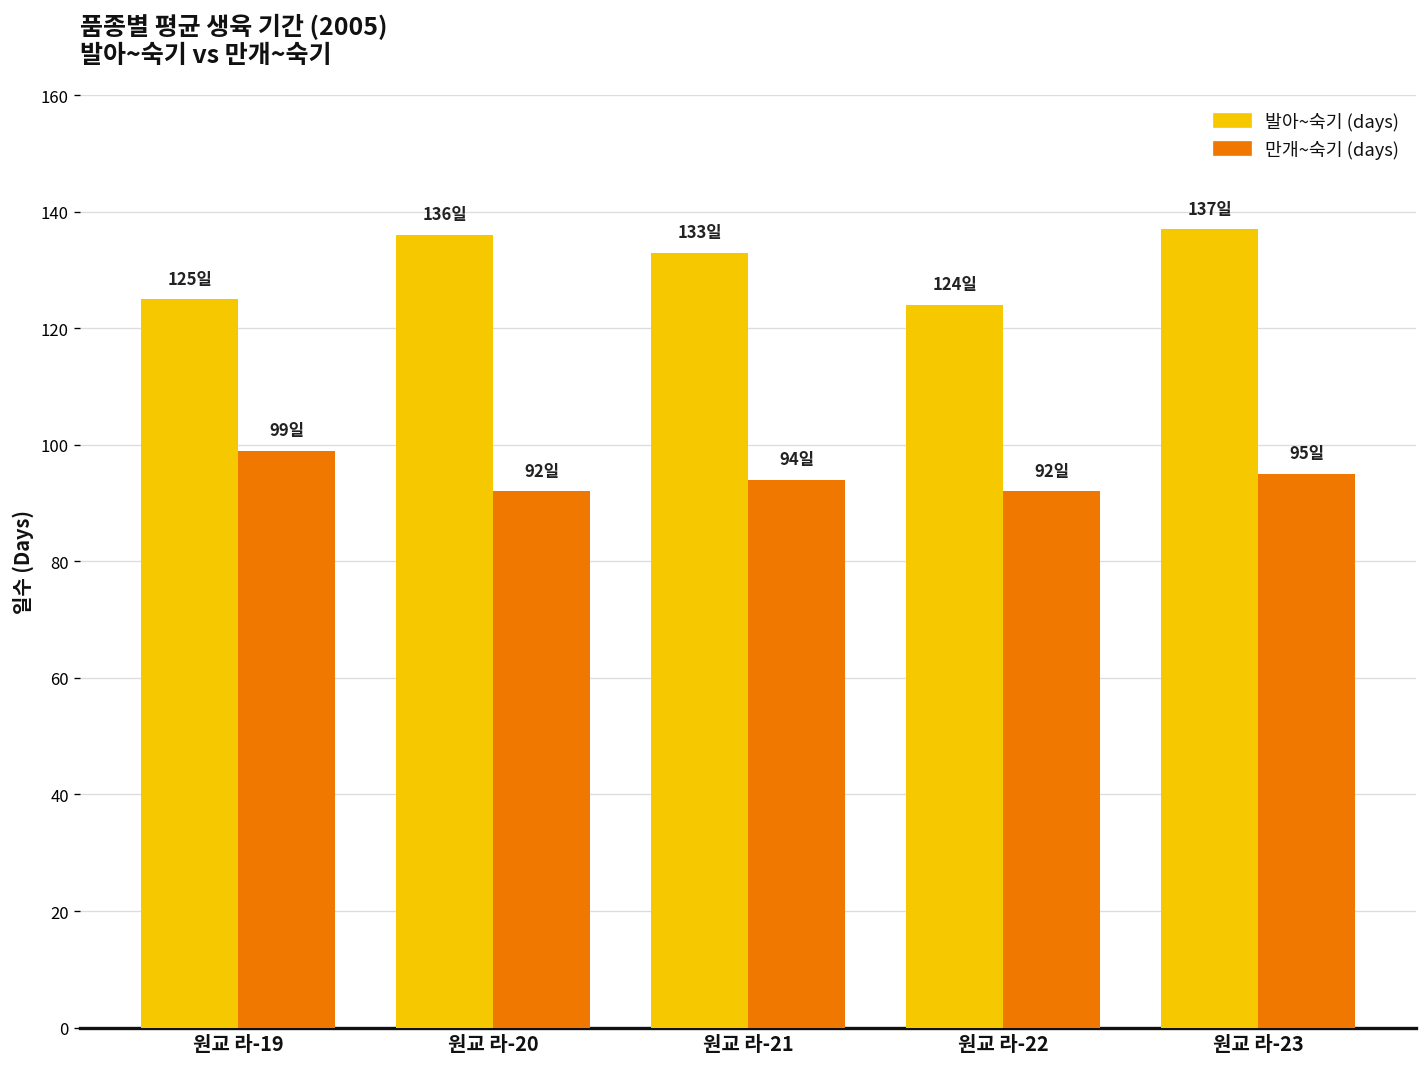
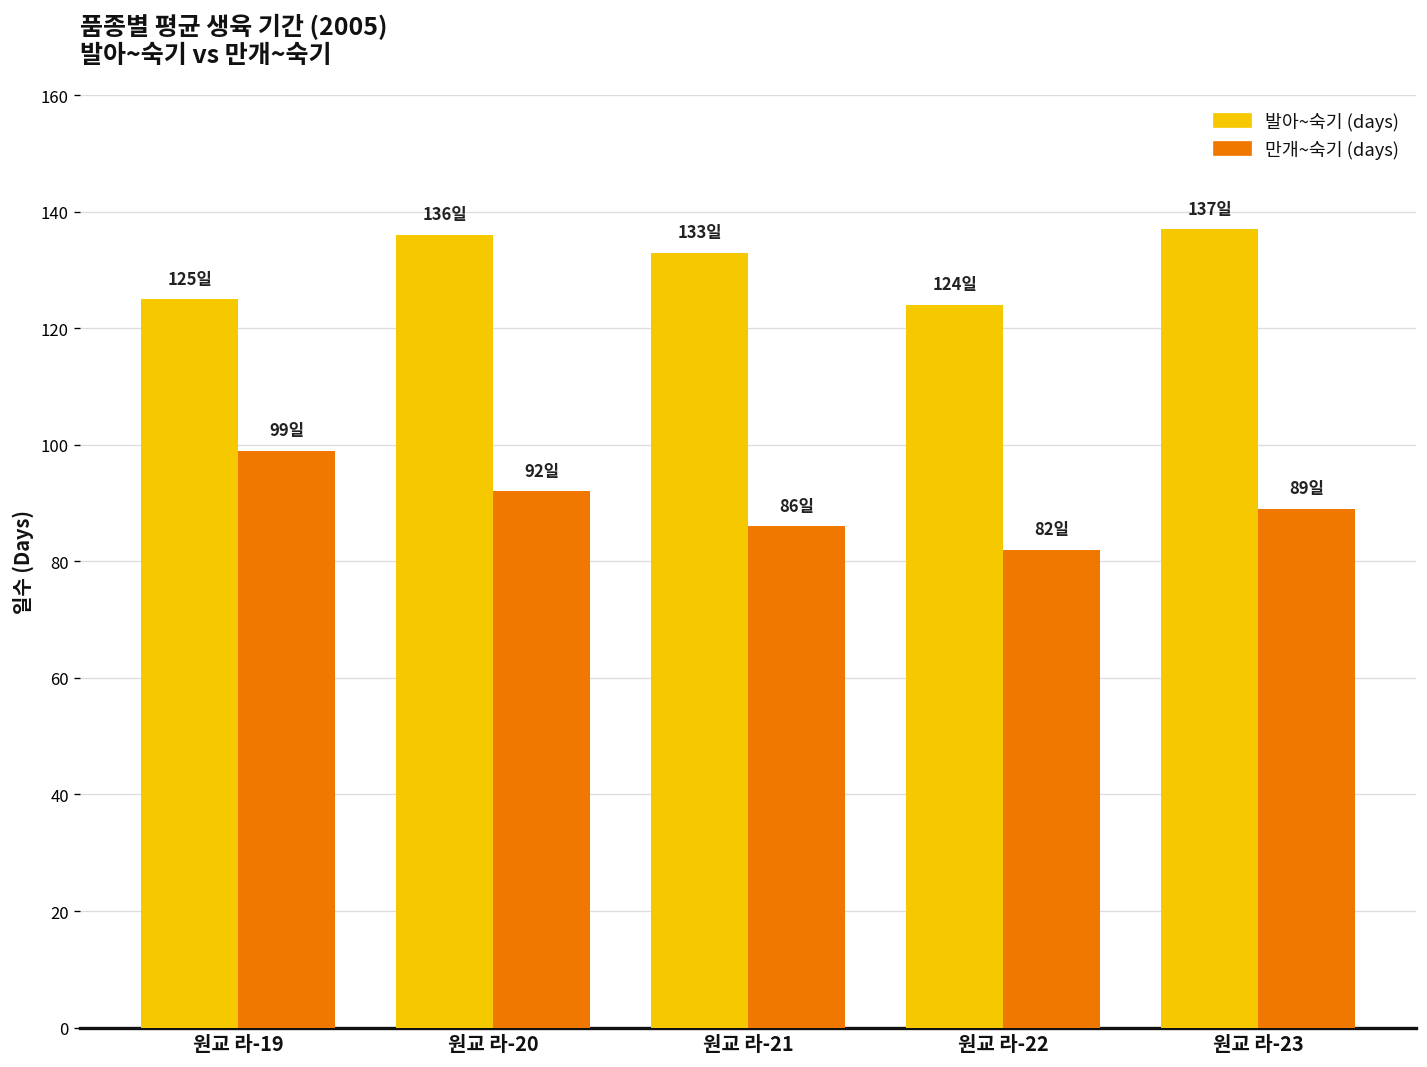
만개~숙기 (days), 원교 라-21: 94일 -> 86일
만개~숙기 (days), 원교 라-22: 92일 -> 82일
만개~숙기 (days), 원교 라-23: 95일 -> 89일
